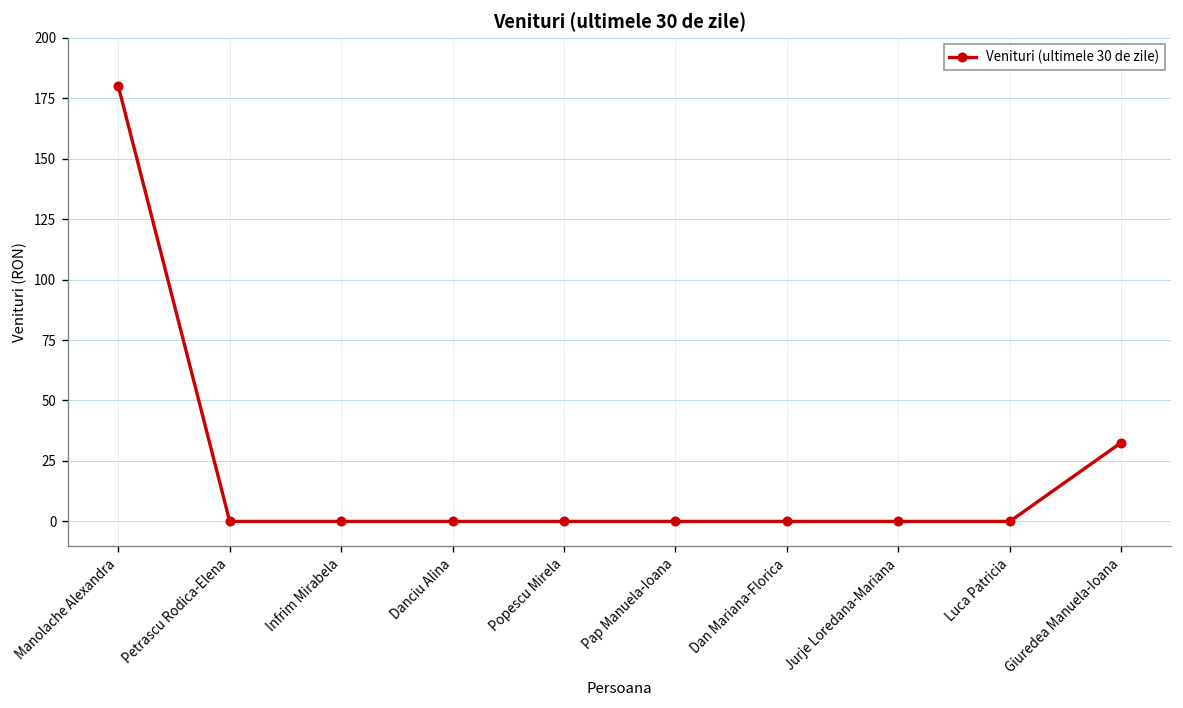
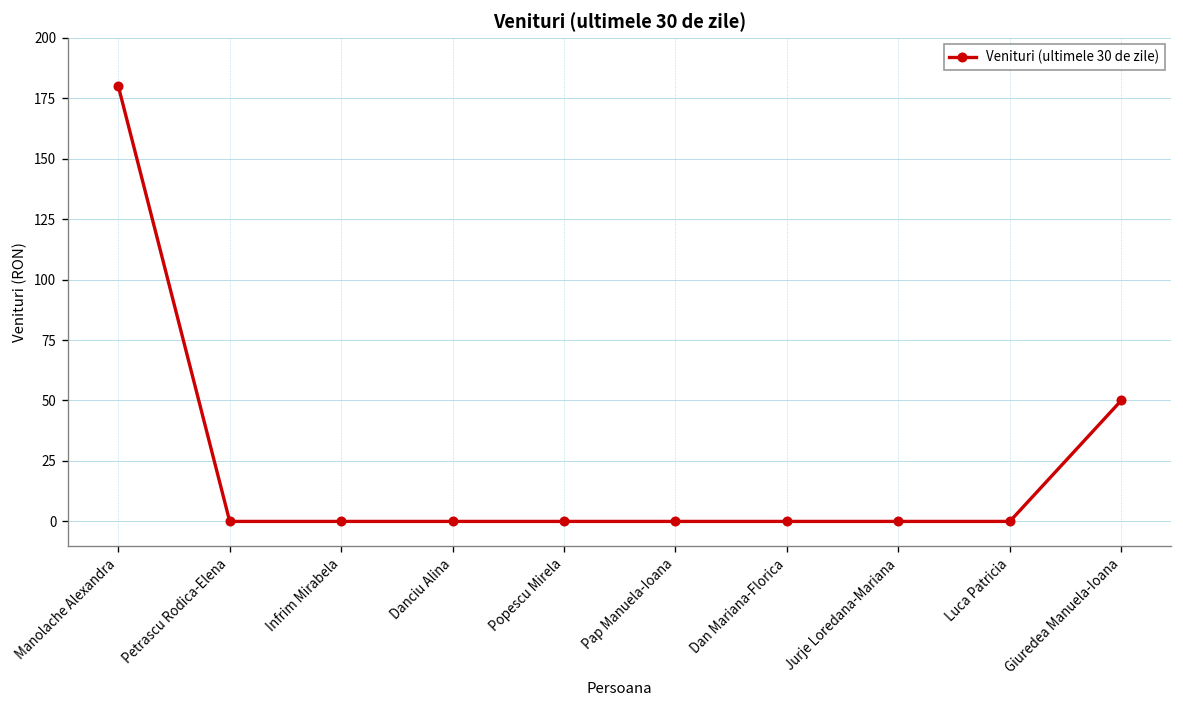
Giuredea Manuela-Ioana: 33 -> 50
